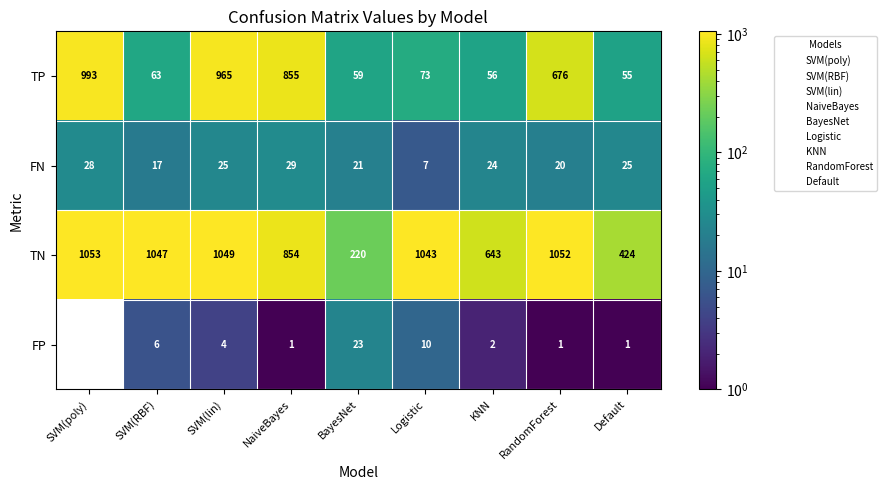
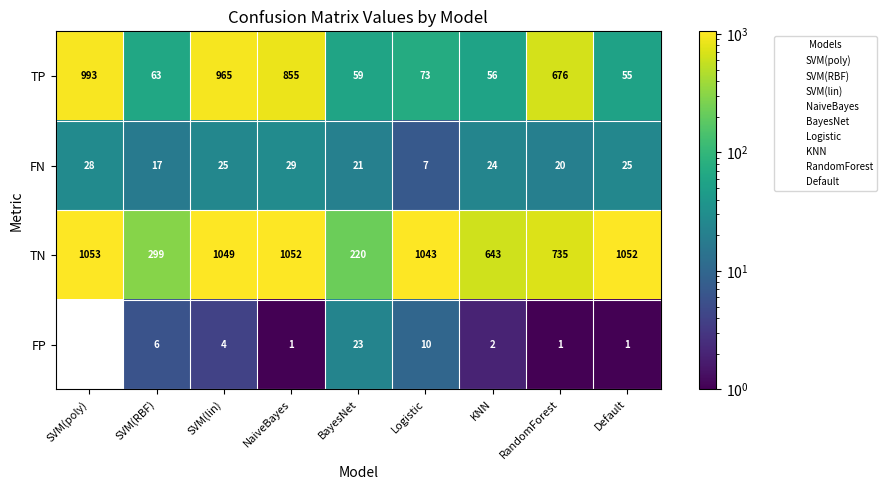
TN, SVM(RBF): 1047 -> 299
TN, NaiveBayes: 854 -> 1052
TN, RandomForest: 1052 -> 735
TN, Default: 424 -> 1052
